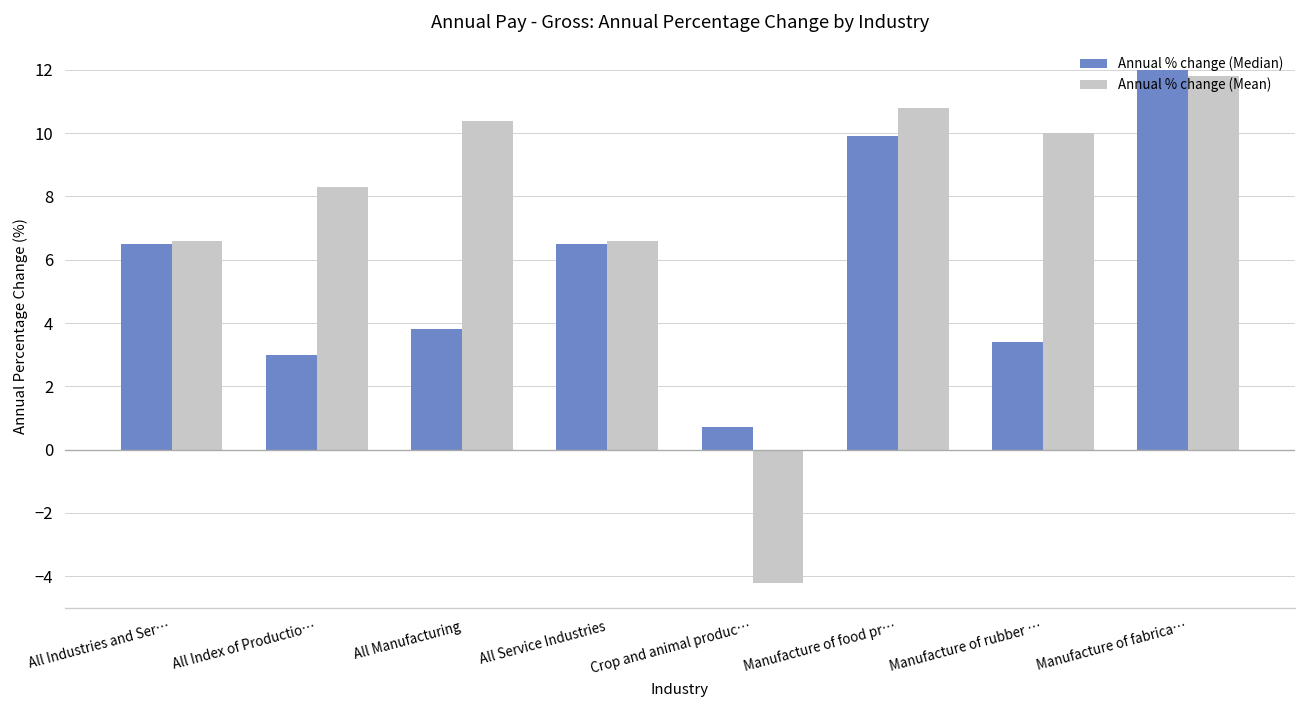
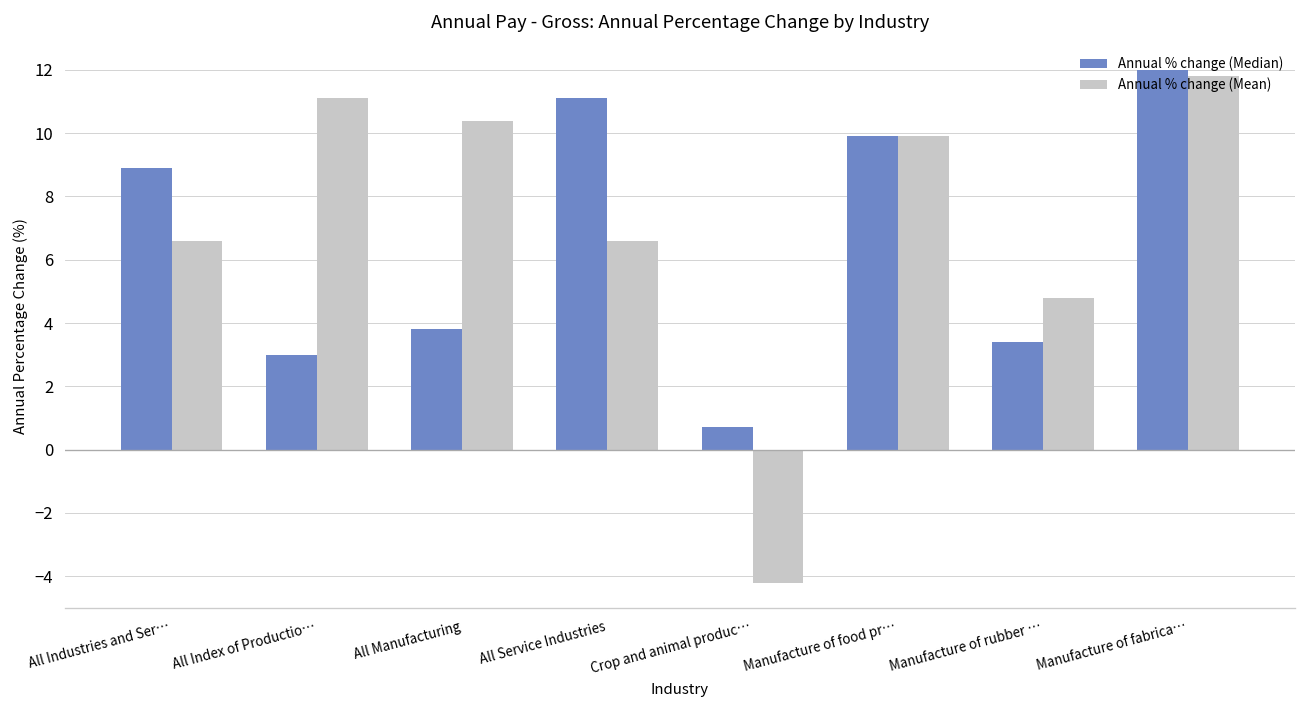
Annual % change (Median), All Industries and Ser…: 6.5 -> 8.9
Annual % change (Mean), All Index of Productio…: 8.3 -> 11.1
Annual % change (Median), All Service Industries: 6.5 -> 11.1
Annual % change (Mean), Manufacture of food pr…: 10.8 -> 9.9
Annual % change (Mean), Manufacture of rubber …: 10.0 -> 4.8
